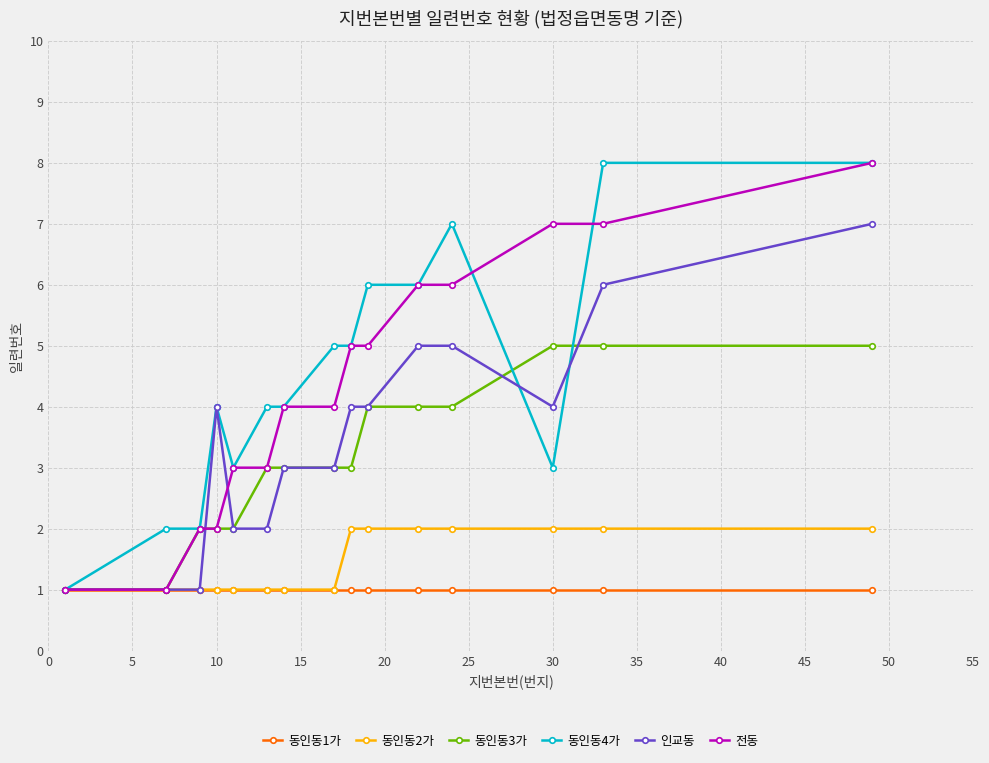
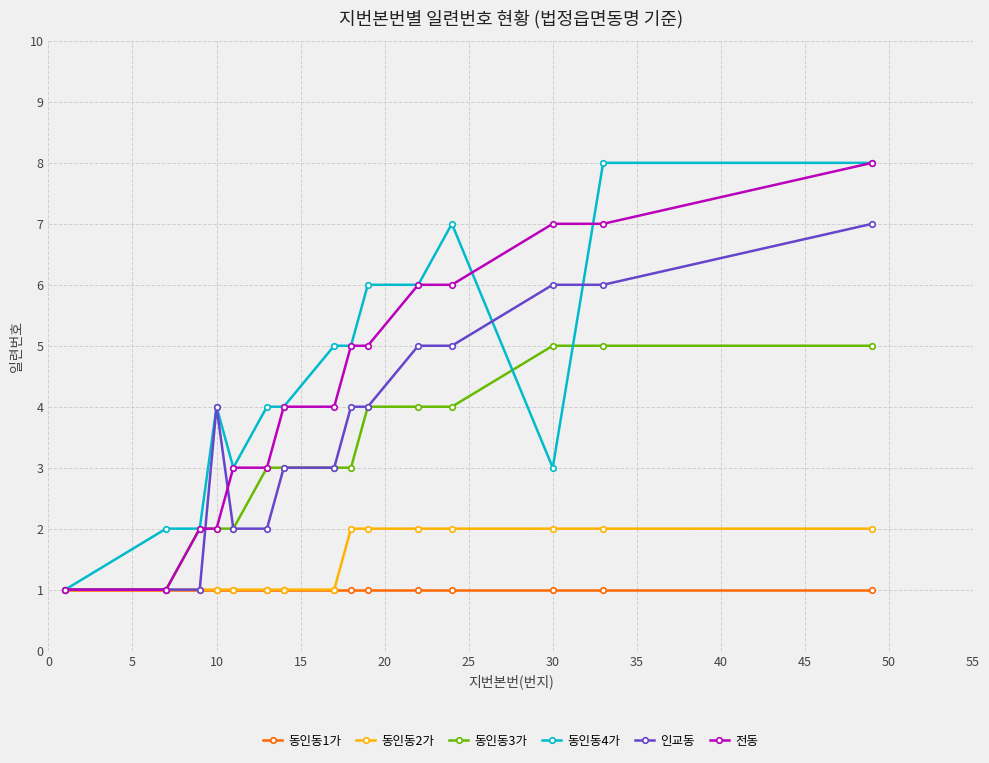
인교동, 30: 4 -> 6
